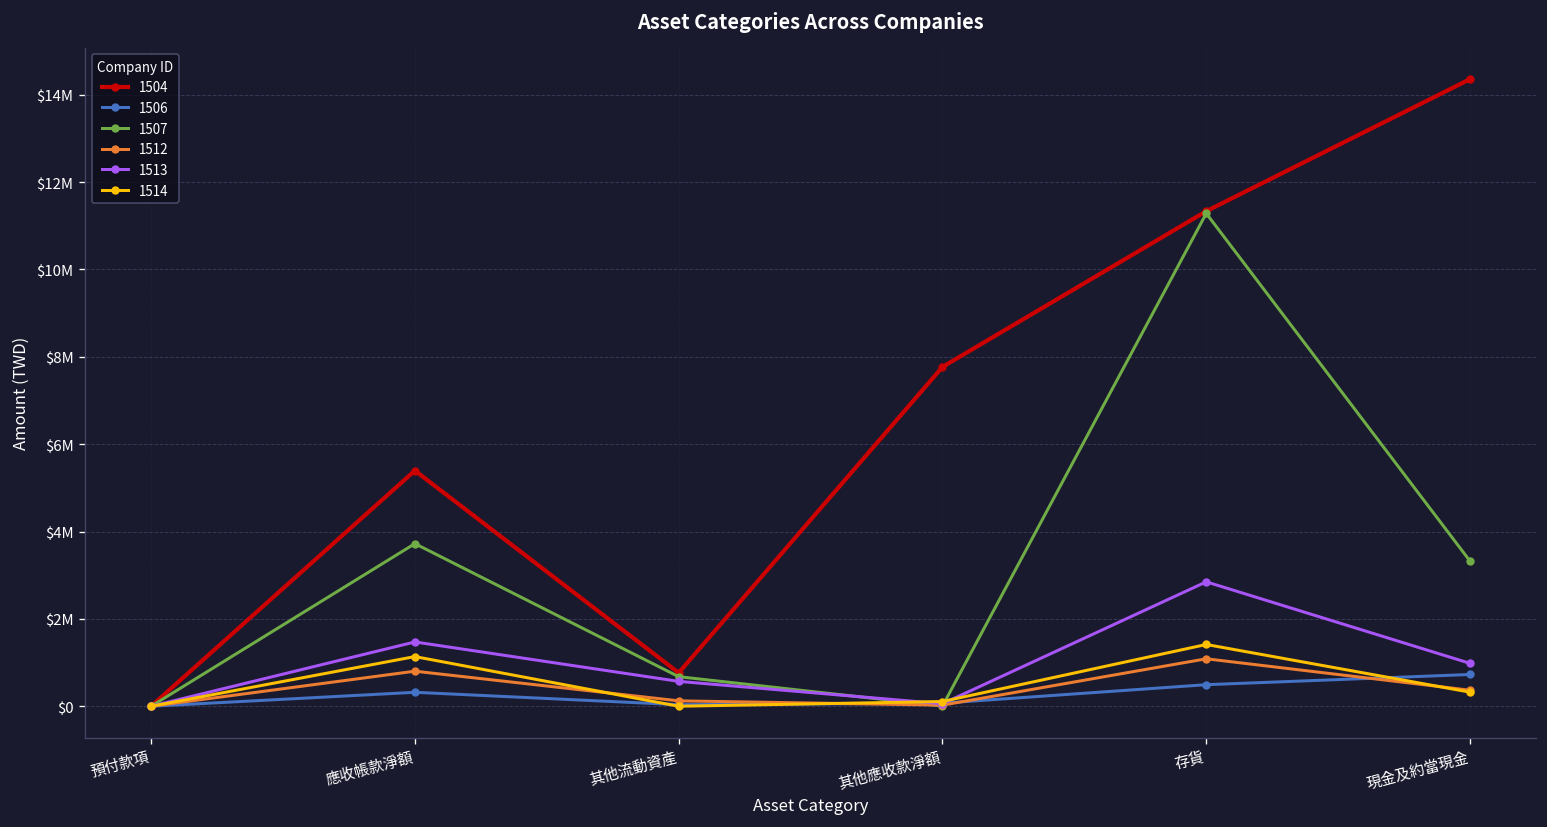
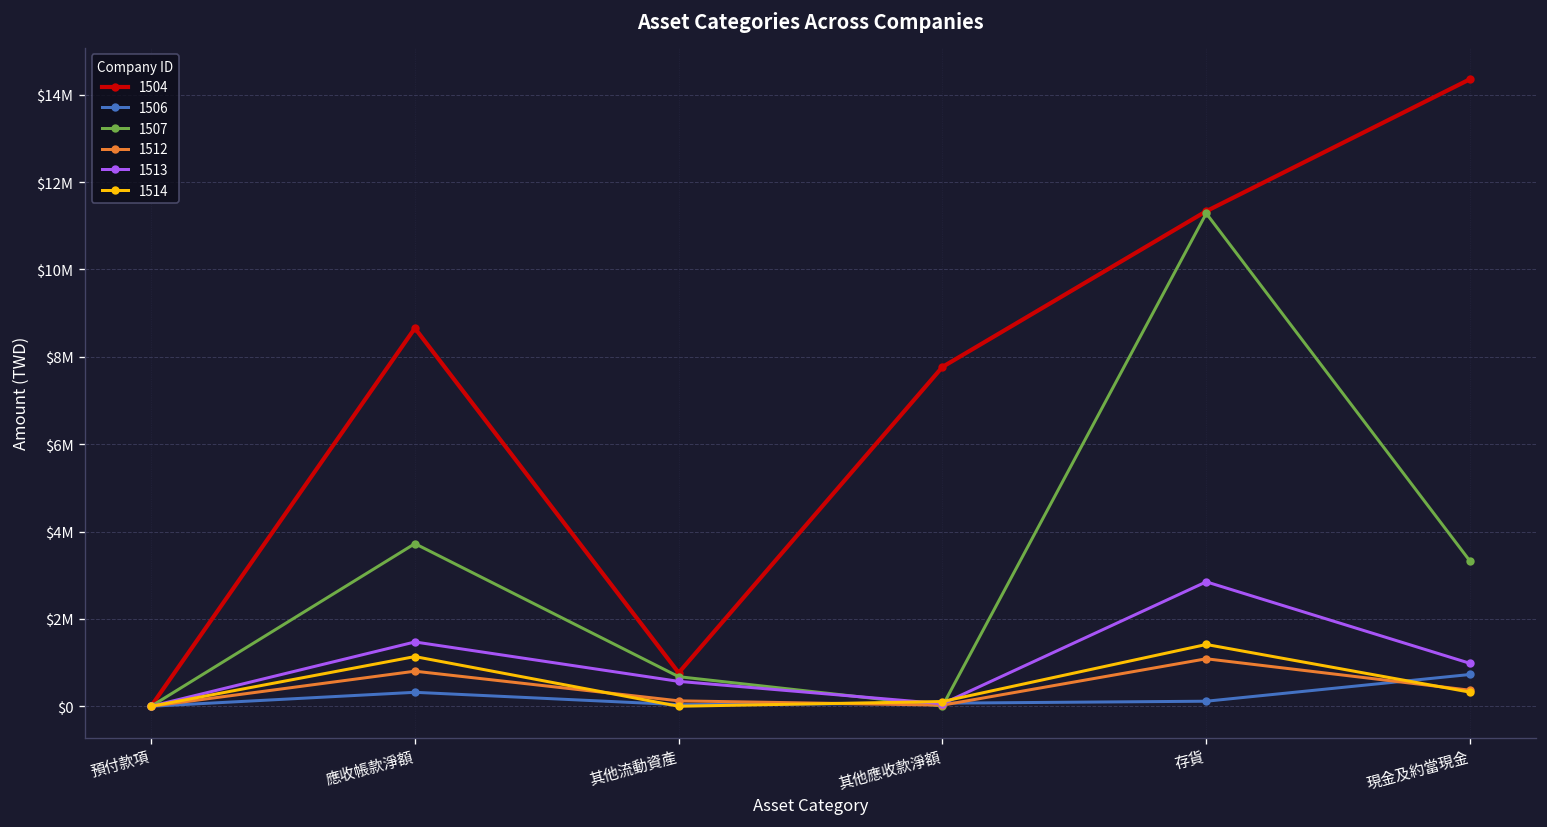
1504, 應收帳款淨額: $5400000 -> $8700000
1506, 存貨: $500000 -> $100000
